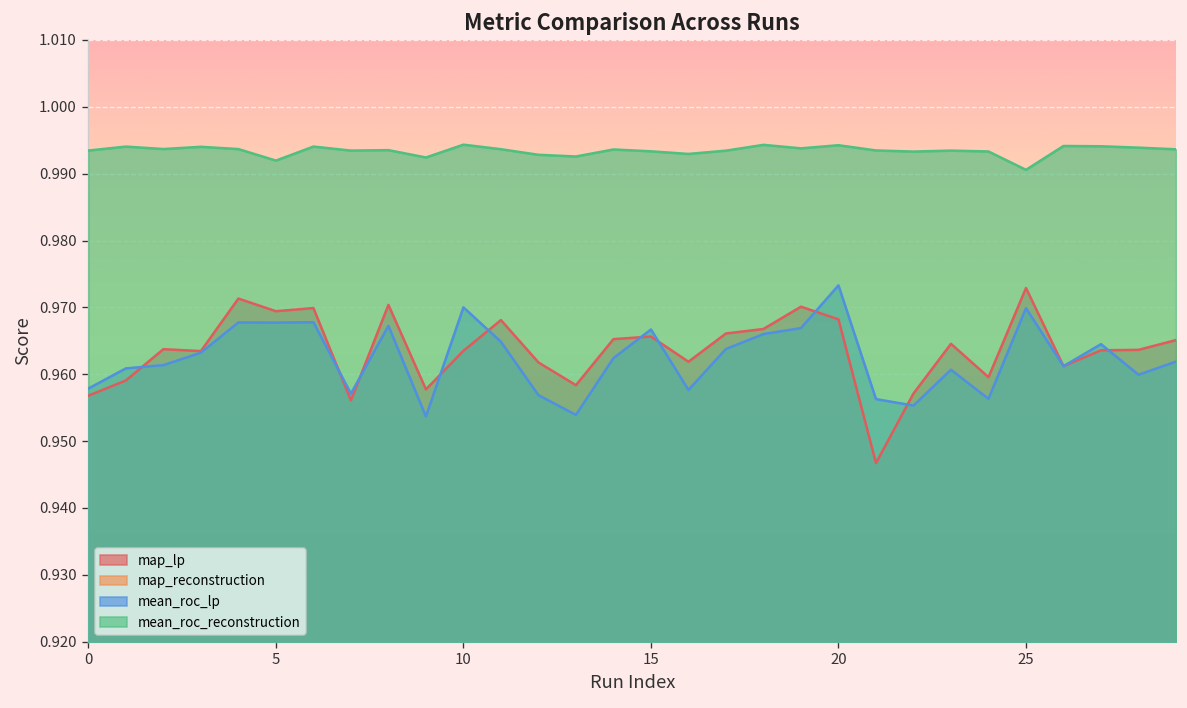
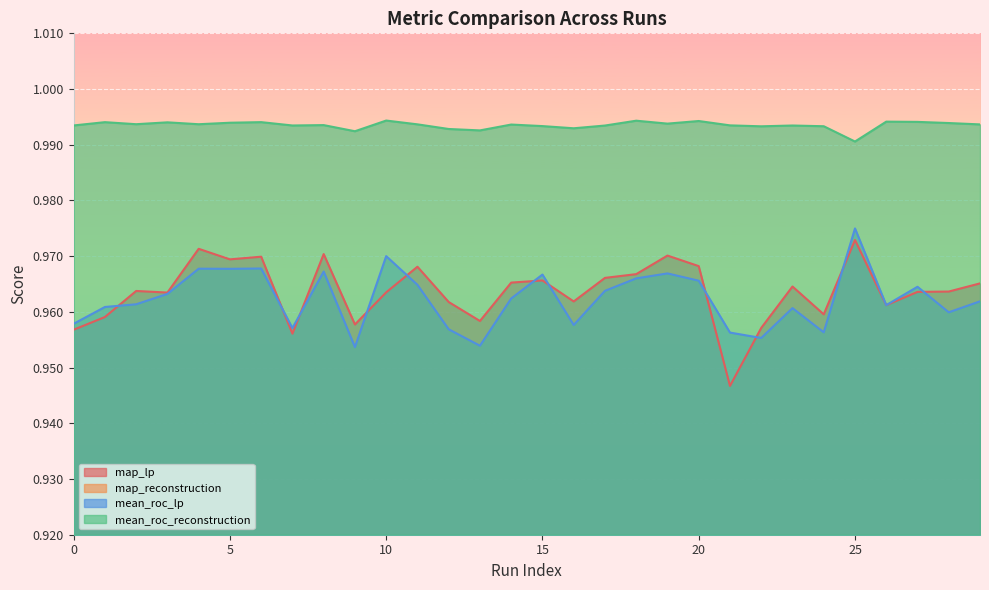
mean_roc_reconstruction, 5: 0.992 -> 0.994
mean_roc_lp, 20: 0.973 -> 0.966
mean_roc_lp, 25: 0.970 -> 0.975
